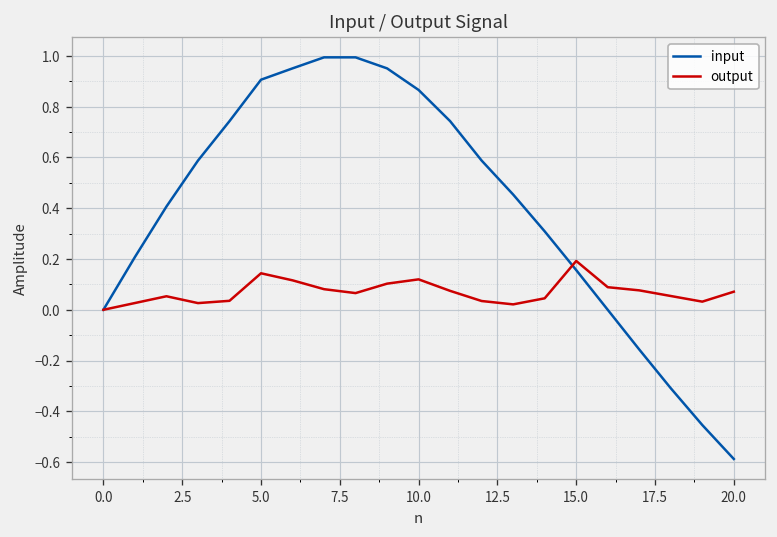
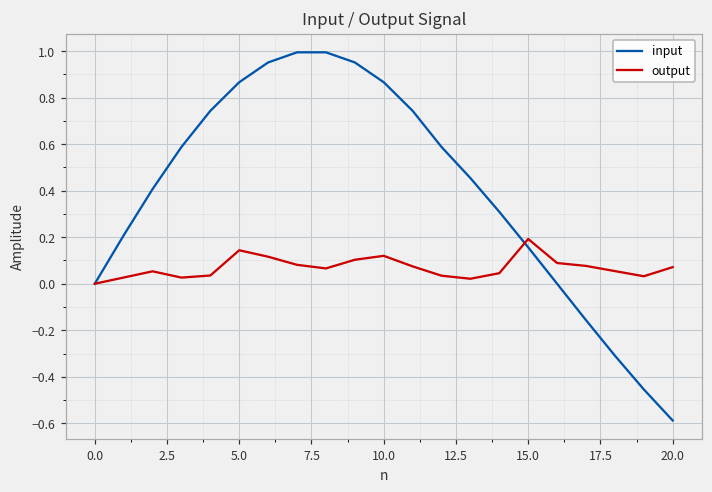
input, 5.0: 0.91 -> 0.87
